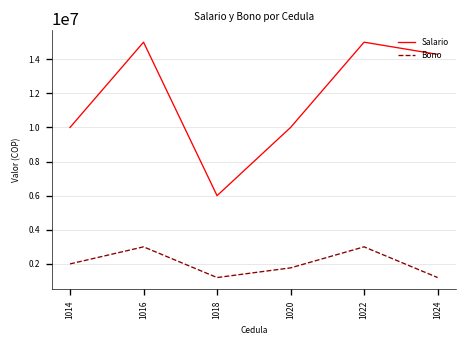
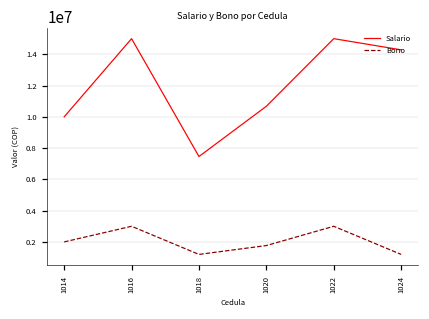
Salario, 1018: 6000000 -> 7500000
Salario, 1020: 10000000 -> 10700000
